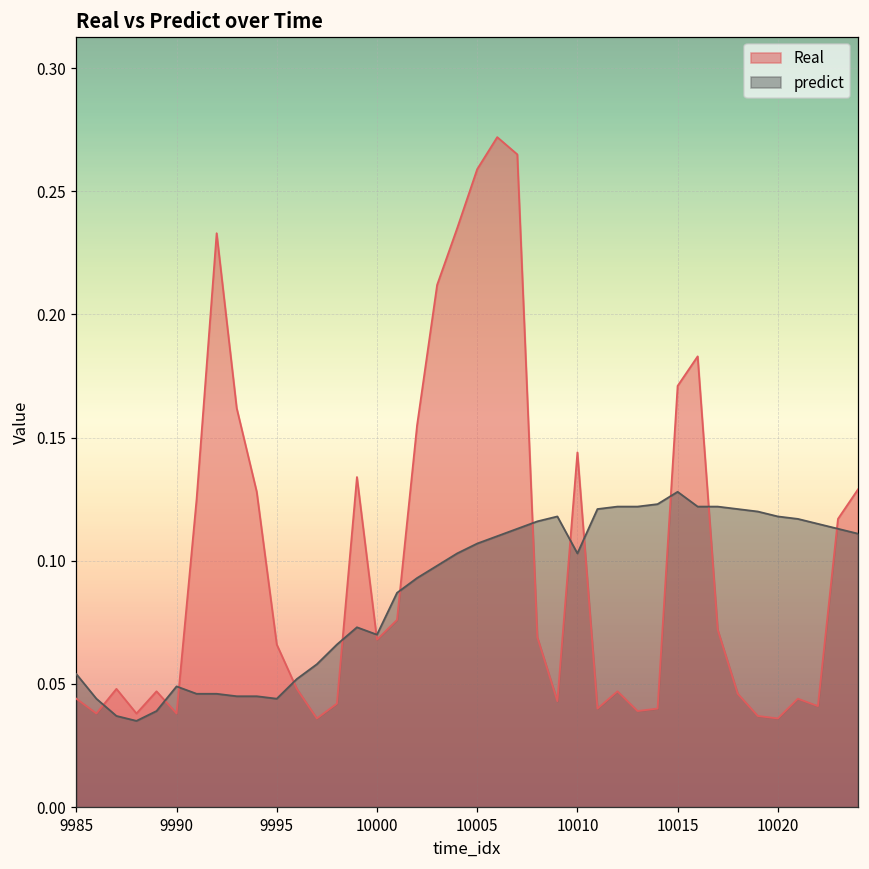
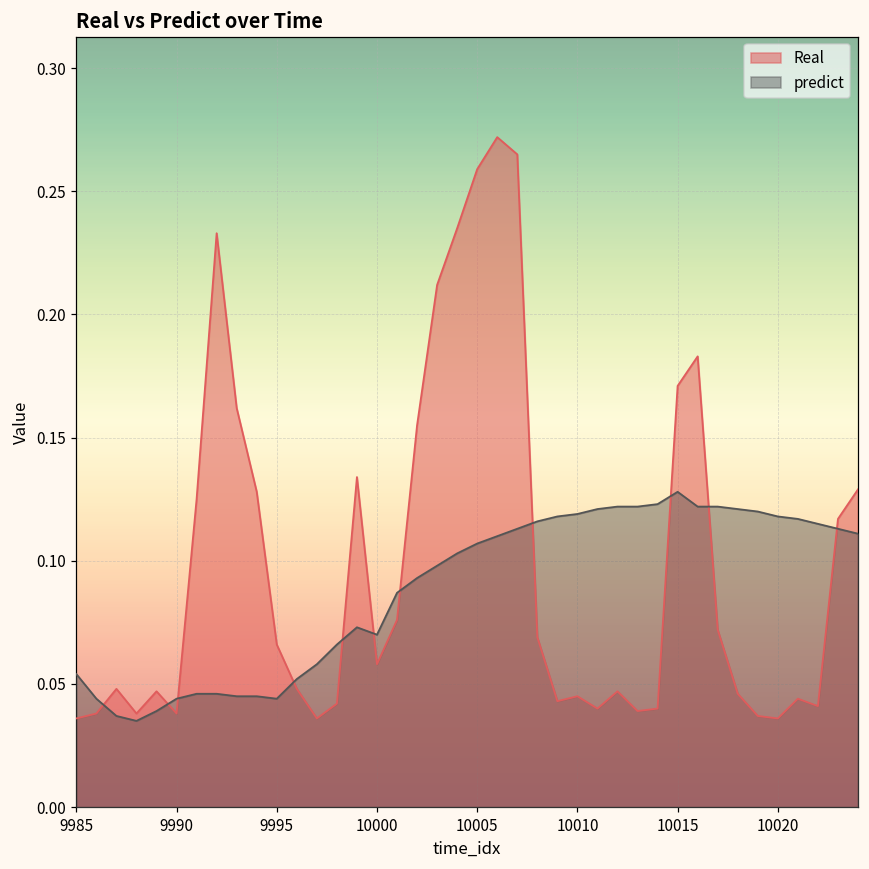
Real, 9985: 0.044 -> 0.036
predict, 9990: 0.049 -> 0.044
Real, 10000: 0.068 -> 0.058
Real, 10010: 0.144 -> 0.045
predict, 10010: 0.103 -> 0.119
